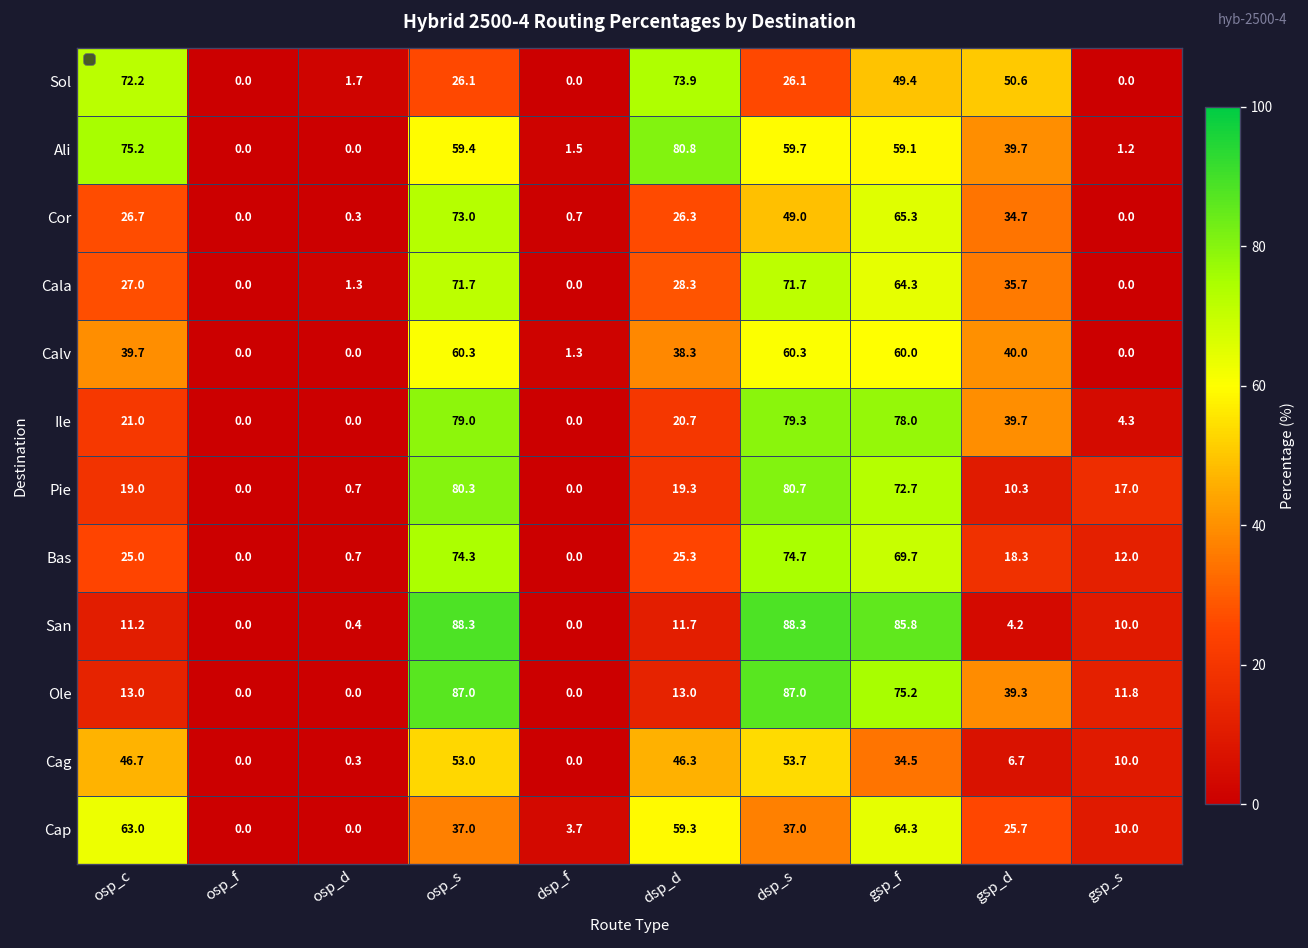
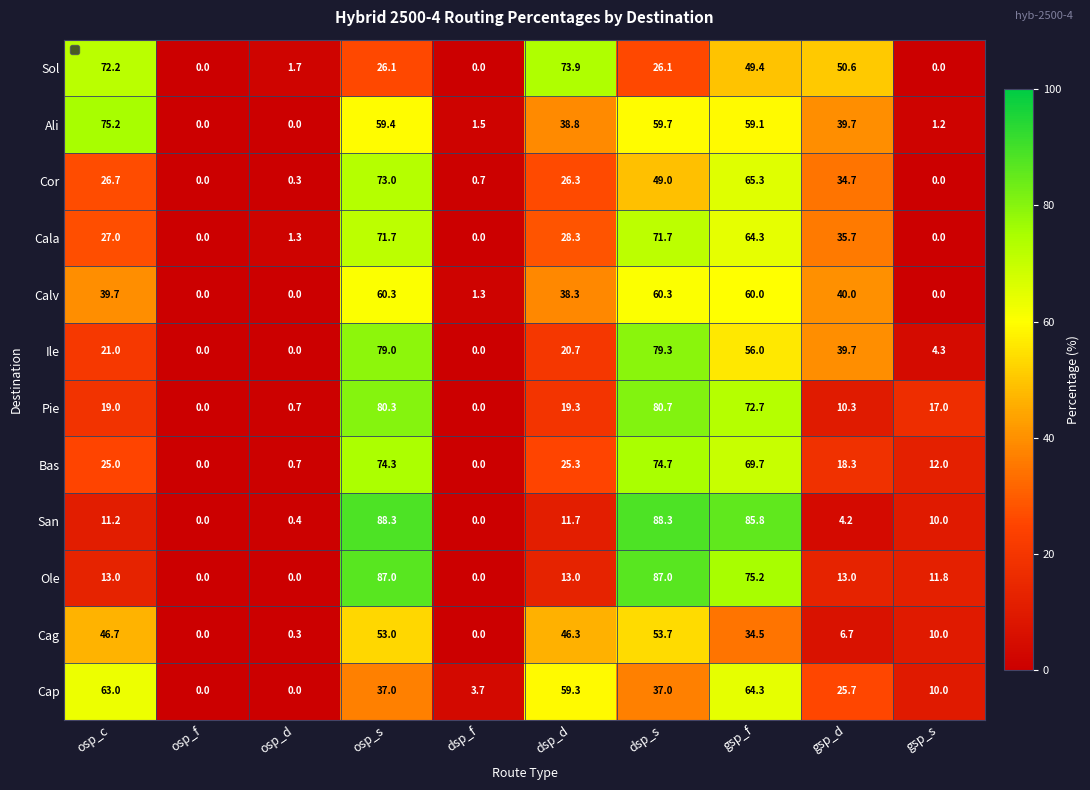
Ali, dsp_d: 80.8 -> 38.8
Ile, gsp_f: 78.0 -> 56.0
Ole, gsp_d: 39.3 -> 13.0
